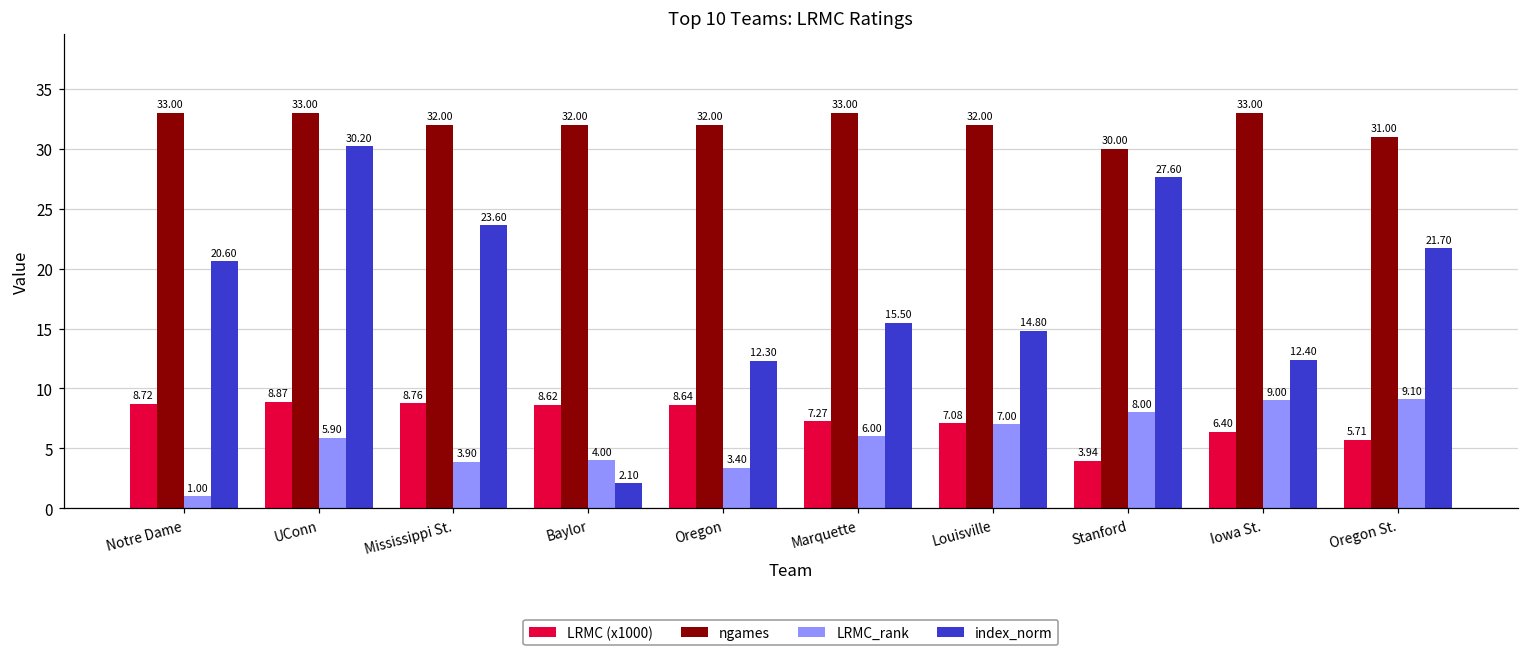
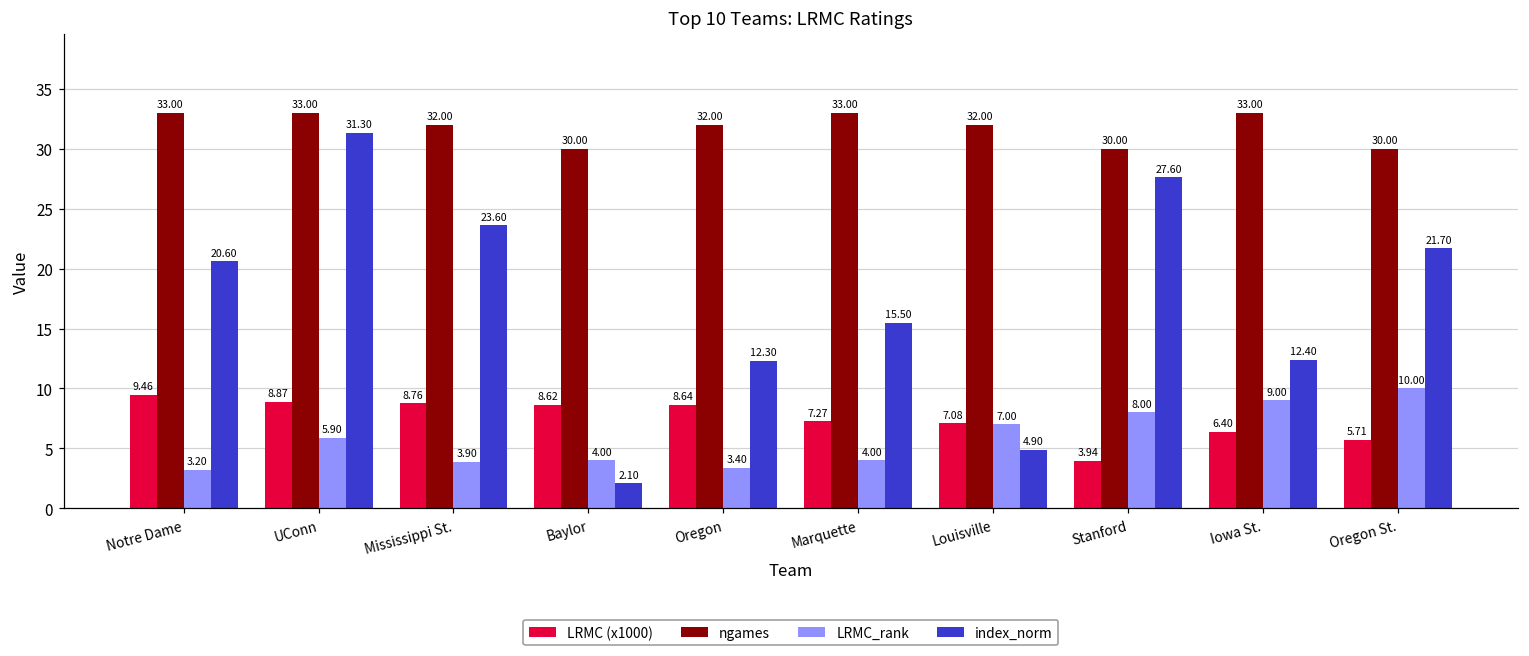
LRMC (x1000), Notre Dame: 8.72 -> 9.46
LRMC_rank, Notre Dame: 1.00 -> 3.20
index_norm, UConn: 30.20 -> 31.30
ngames, Baylor: 32.00 -> 30.00
LRMC_rank, Marquette: 6.00 -> 4.00
index_norm, Louisville: 14.80 -> 4.90
ngames, Oregon St.: 31.00 -> 30.00
LRMC_rank, Oregon St.: 9.10 -> 10.00
